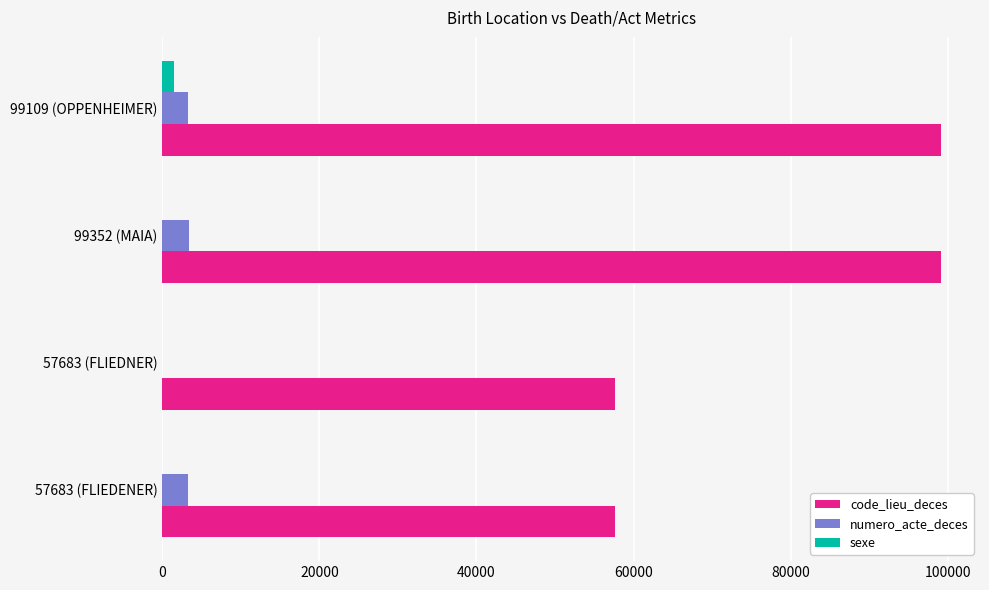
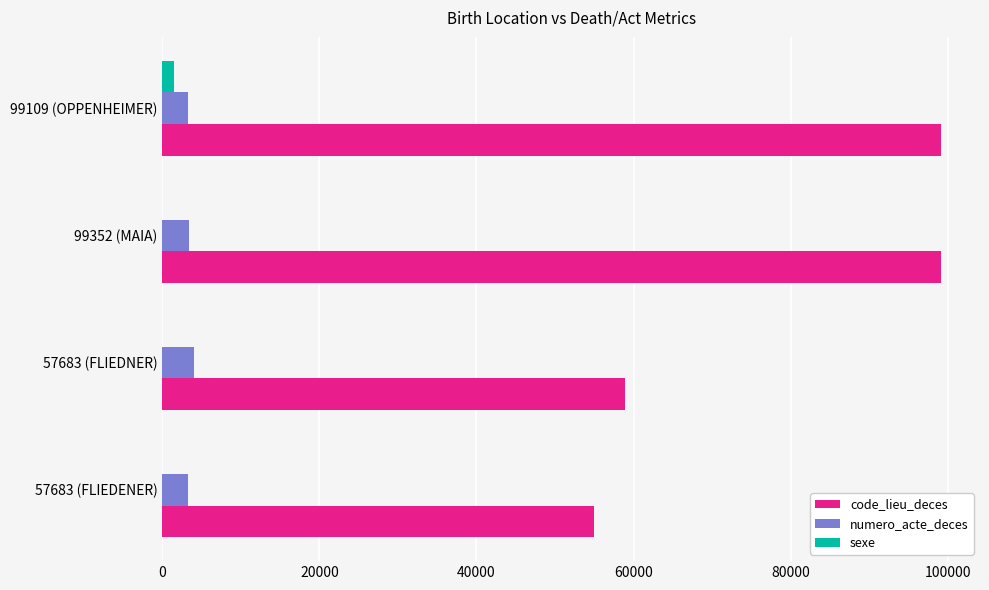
numero_acte_deces, 57683 (FLIEDNER): 0 -> 4000
code_lieu_deces, 57683 (FLIEDNER): 58000 -> 59000
code_lieu_deces, 57683 (FLIEDENER): 58000 -> 55000
